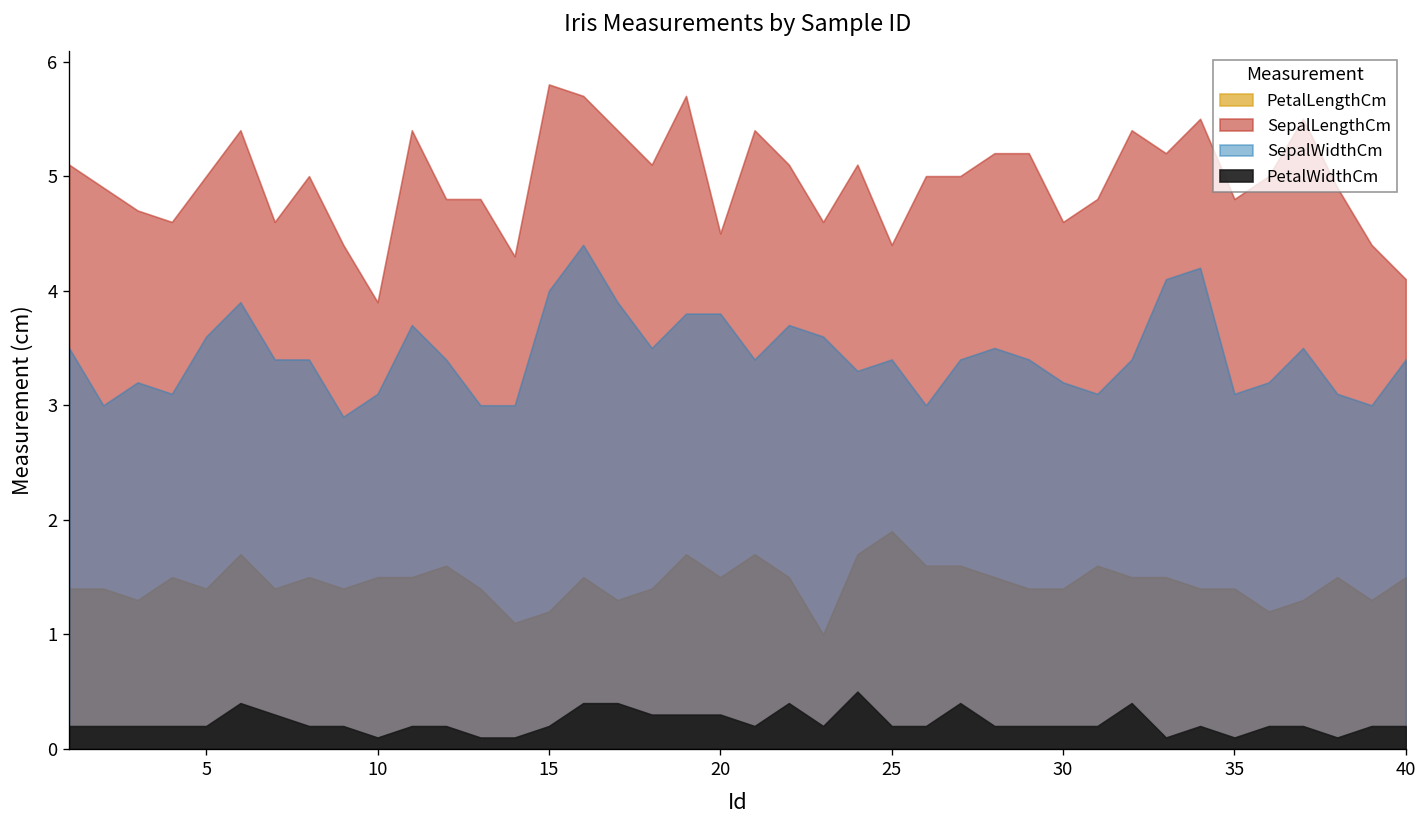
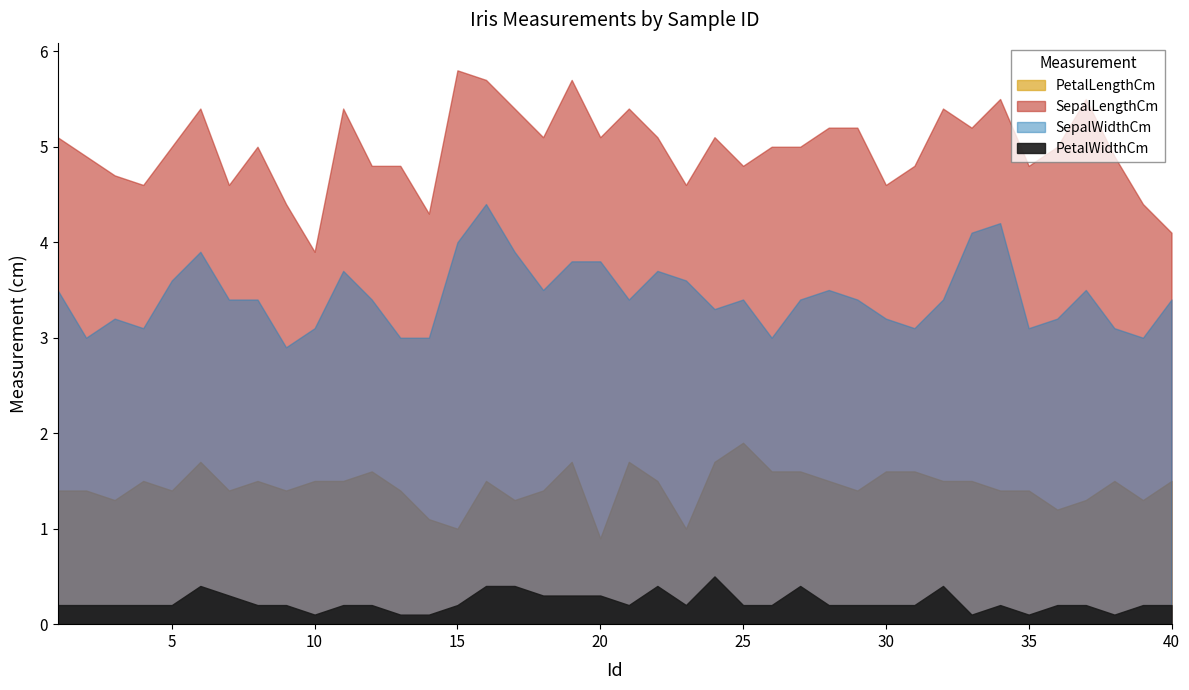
PetalLengthCm, 15: 1.2 -> 1.0
PetalLengthCm, 20: 1.5 -> 0.9
SepalLengthCm, 20: 4.5 -> 5.1
SepalLengthCm, 25: 4.4 -> 4.8
PetalLengthCm, 30: 1.4 -> 1.6
